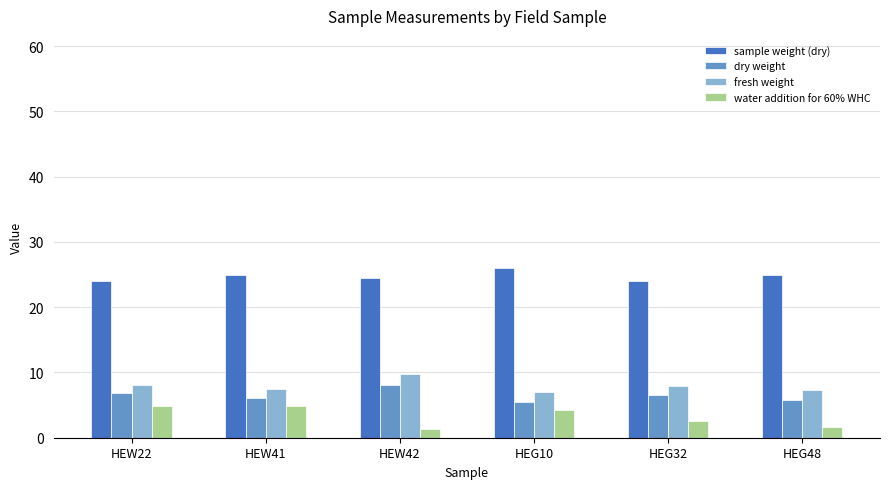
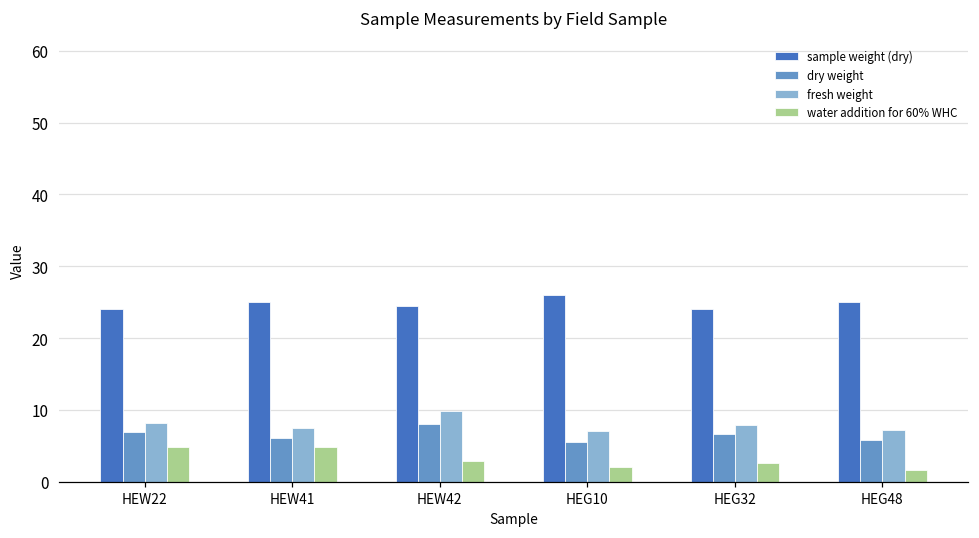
water addition for 60% WHC, HEW42: 1 -> 3
water addition for 60% WHC, HEG10: 4 -> 2
